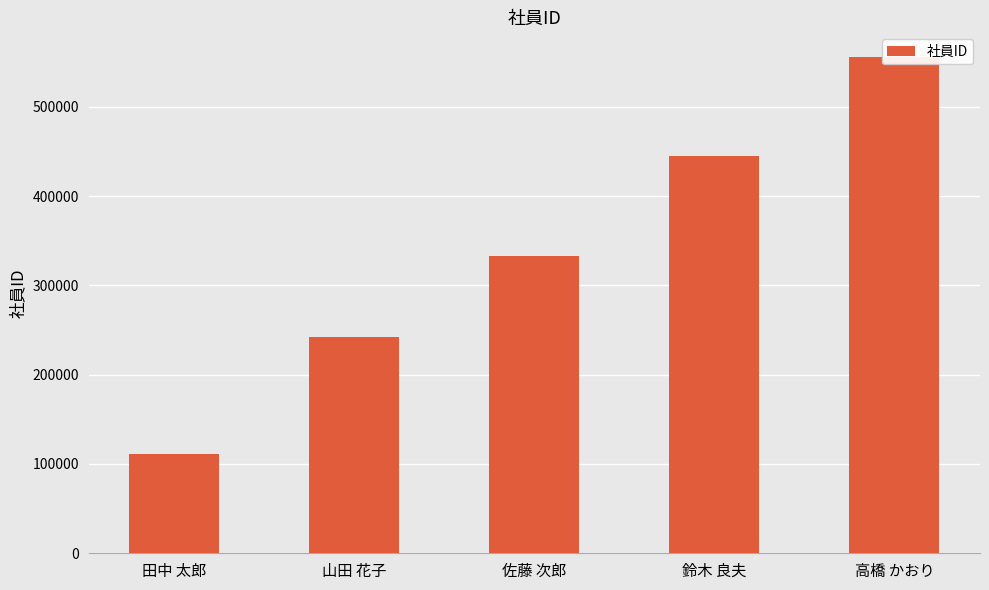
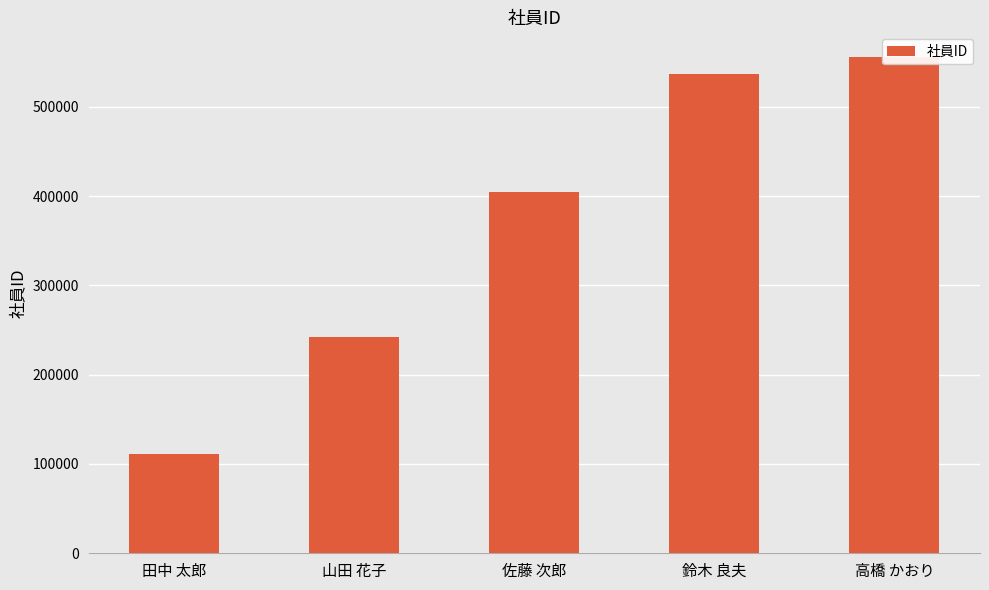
佐藤 次郎: 330000 -> 400000
鈴木 良夫: 440000 -> 540000
